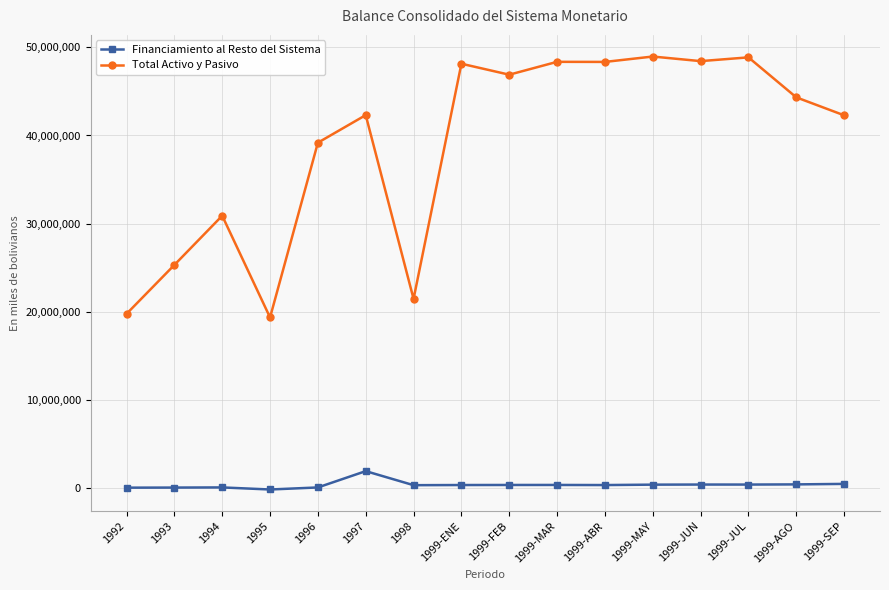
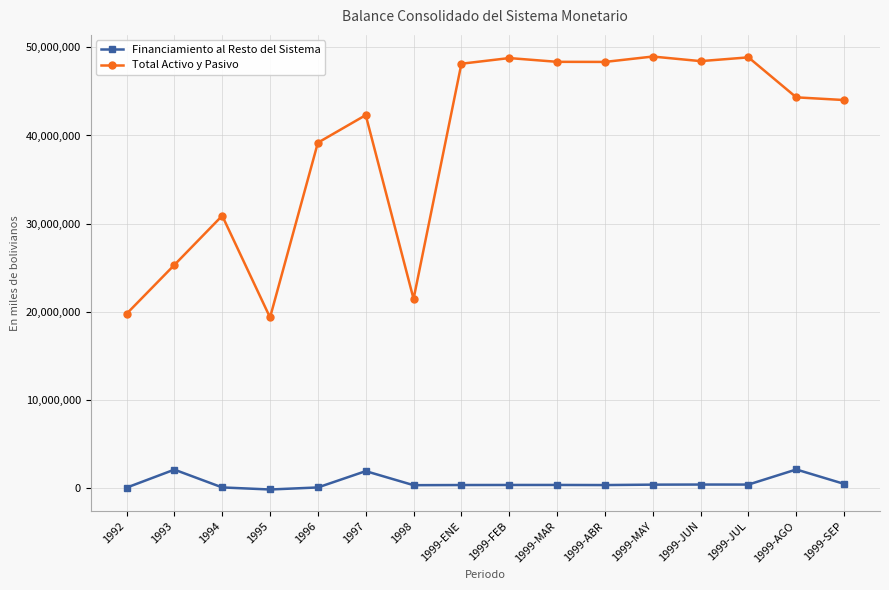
Financiamiento al Resto del Sistema, 1993: 0 -> 2,000,000
Total Activo y Pasivo, 1999-FEB: 47,000,000 -> 49,000,000
Financiamiento al Resto del Sistema, 1999-AGO: 0 -> 2,000,000
Total Activo y Pasivo, 1999-SEP: 42,000,000 -> 44,000,000
